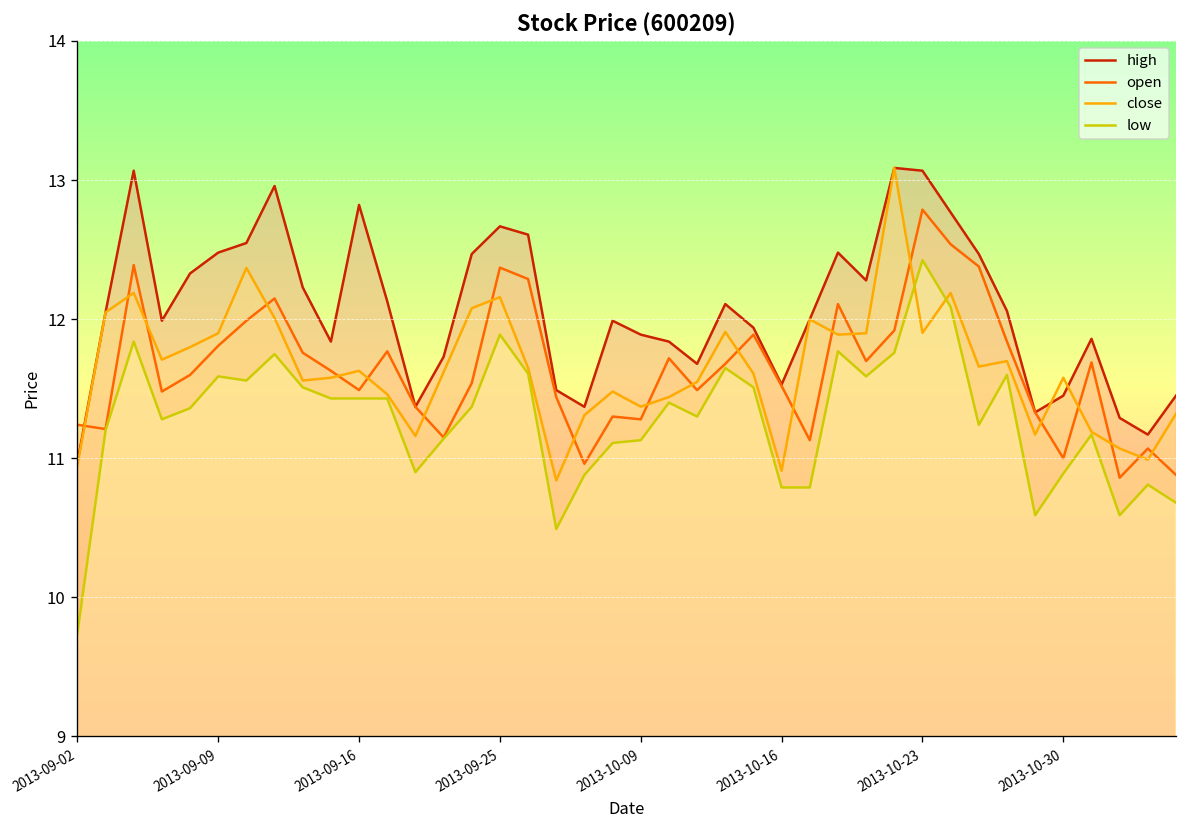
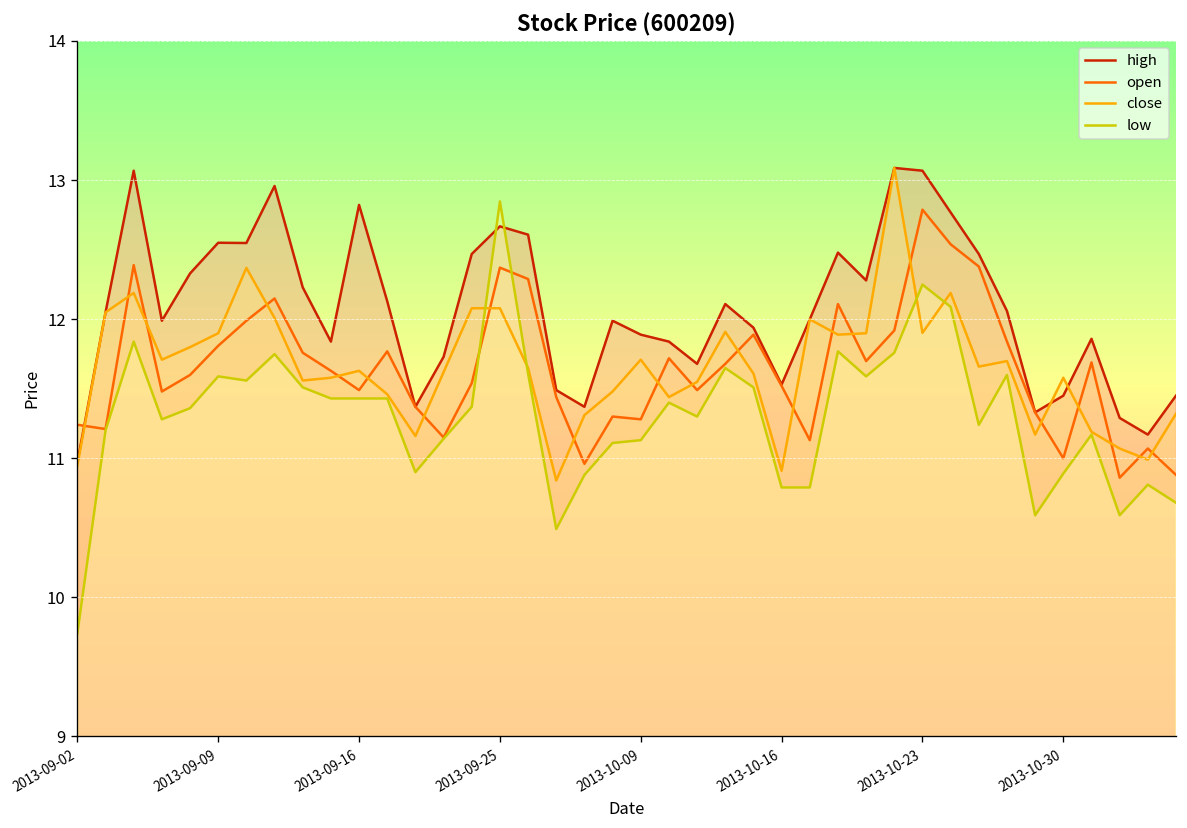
high, 2013-09-09: 12.48 -> 12.55
close, 2013-09-25: 12.16 -> 12.08
low, 2013-09-25: 11.89 -> 12.85
close, 2013-10-09: 11.37 -> 11.71
low, 2013-10-23: 12.42 -> 12.25
